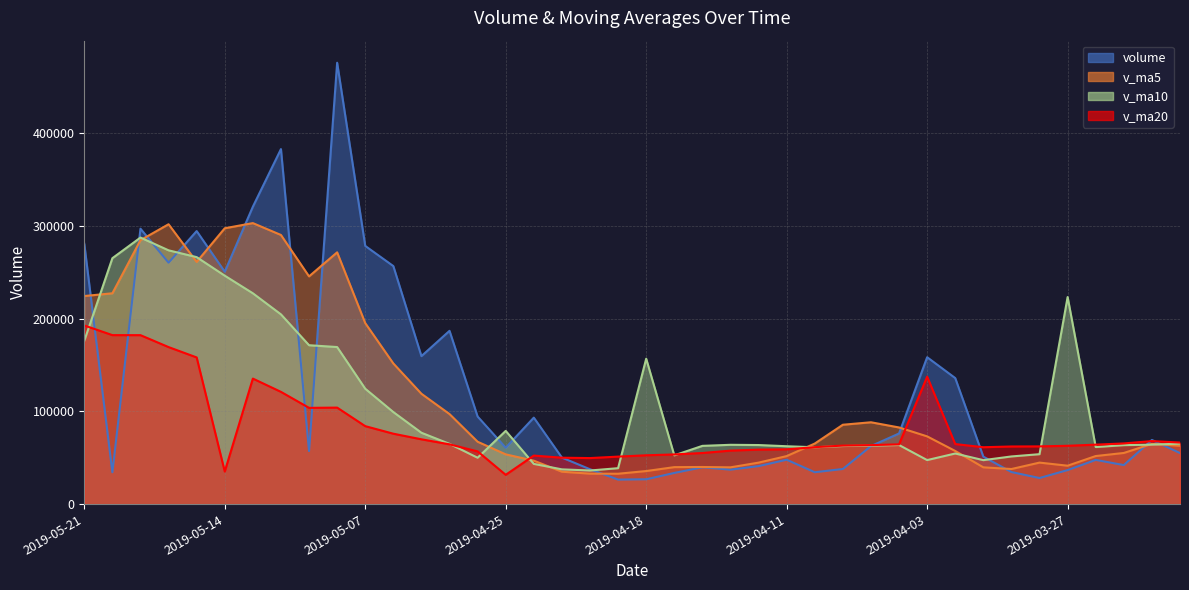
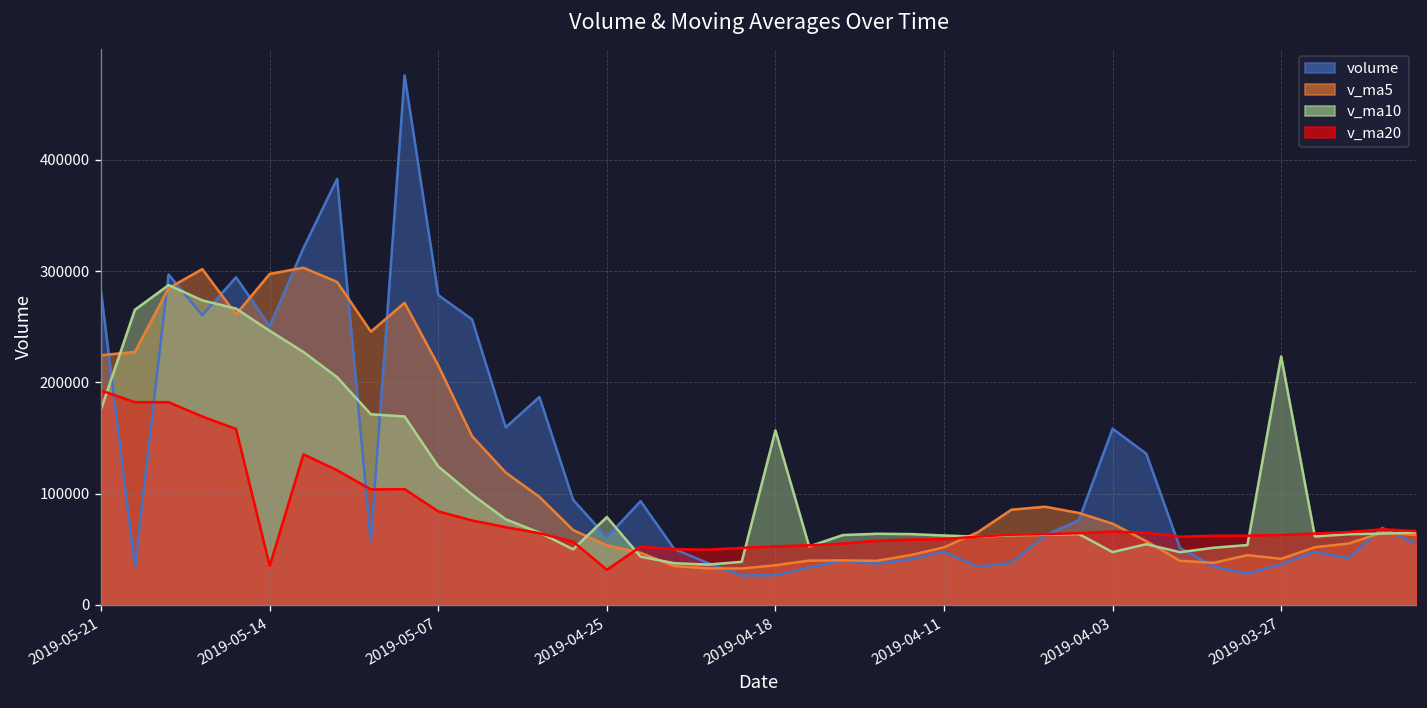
v_ma5, 2019-05-07: 200000 -> 220000
v_ma20, 2019-04-03: 140000 -> 70000
